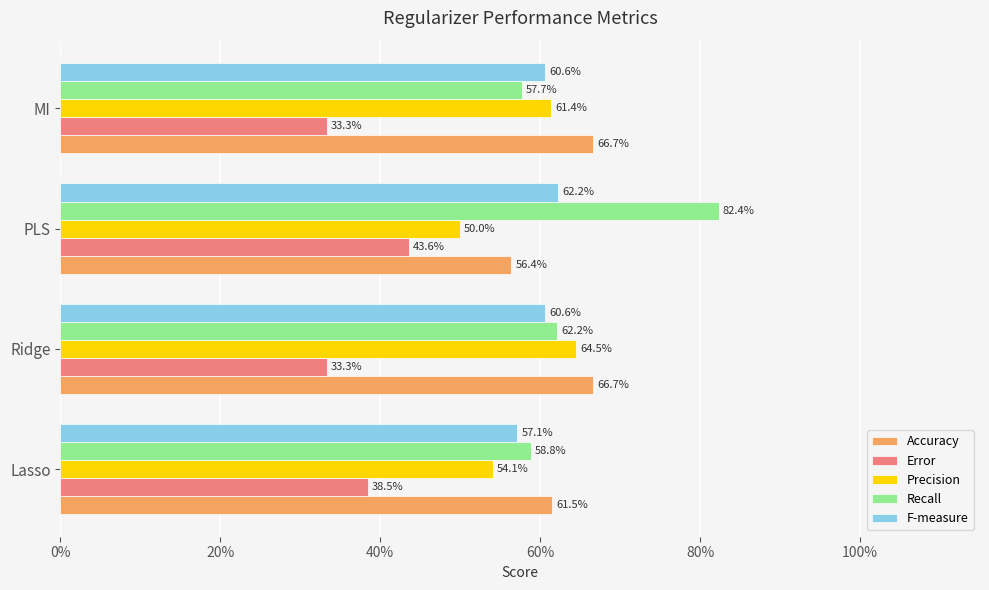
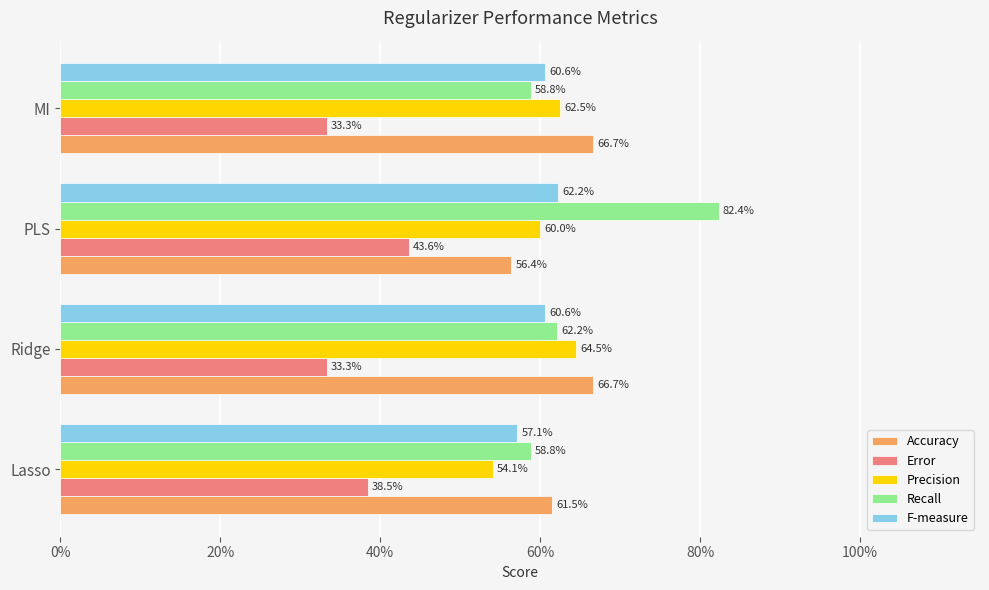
Recall, MI: 57.7% -> 58.8%
Precision, MI: 61.4% -> 62.5%
Precision, PLS: 50.0% -> 60.0%
